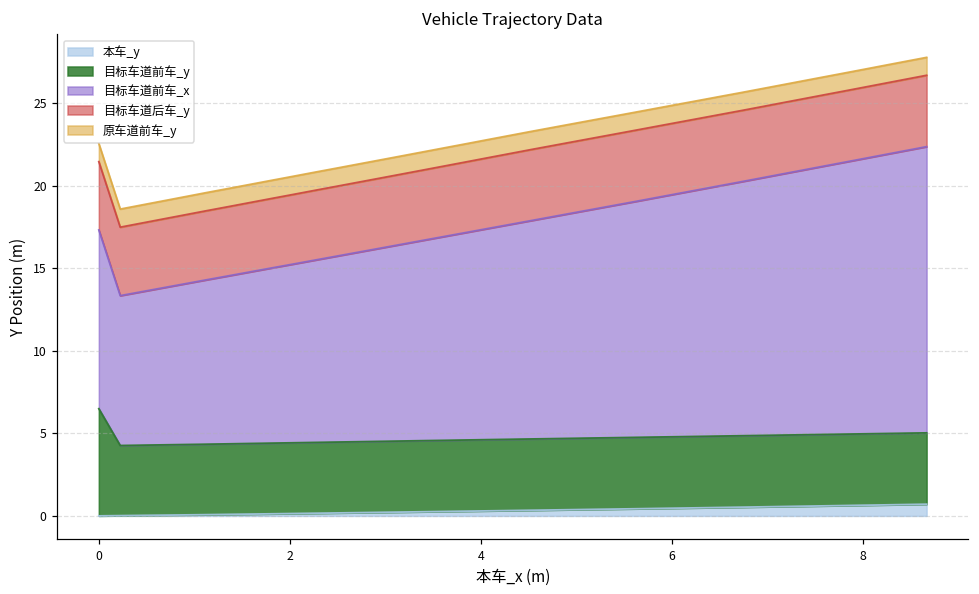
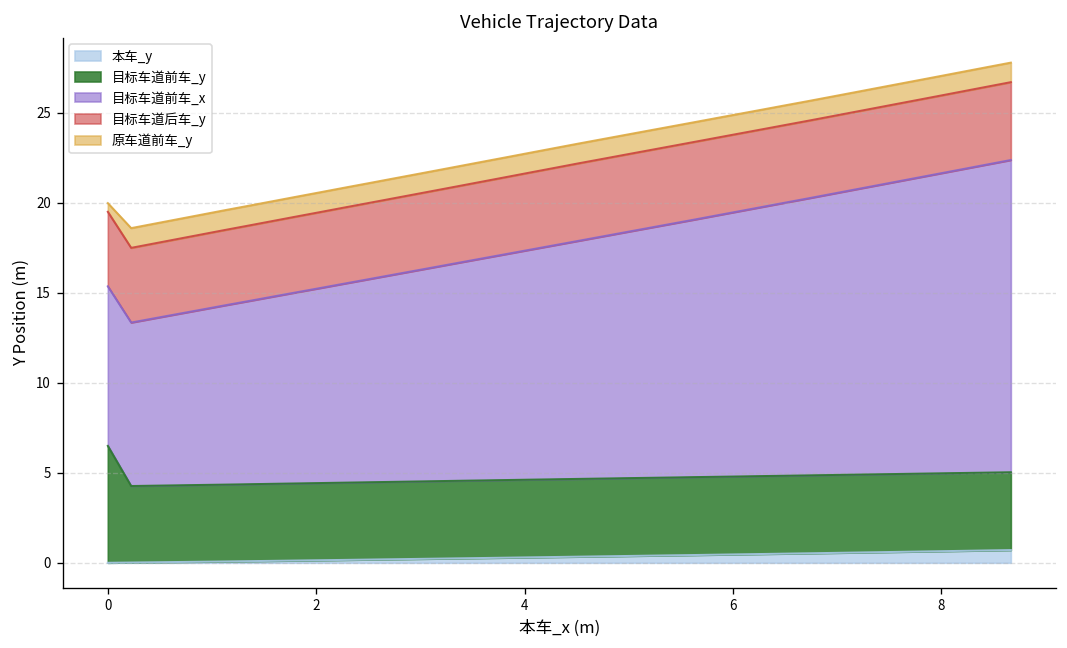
目标车道前车_x, 0: 10.8 -> 8.9
原车道前车_y, 0: 1.1 -> 0.5
